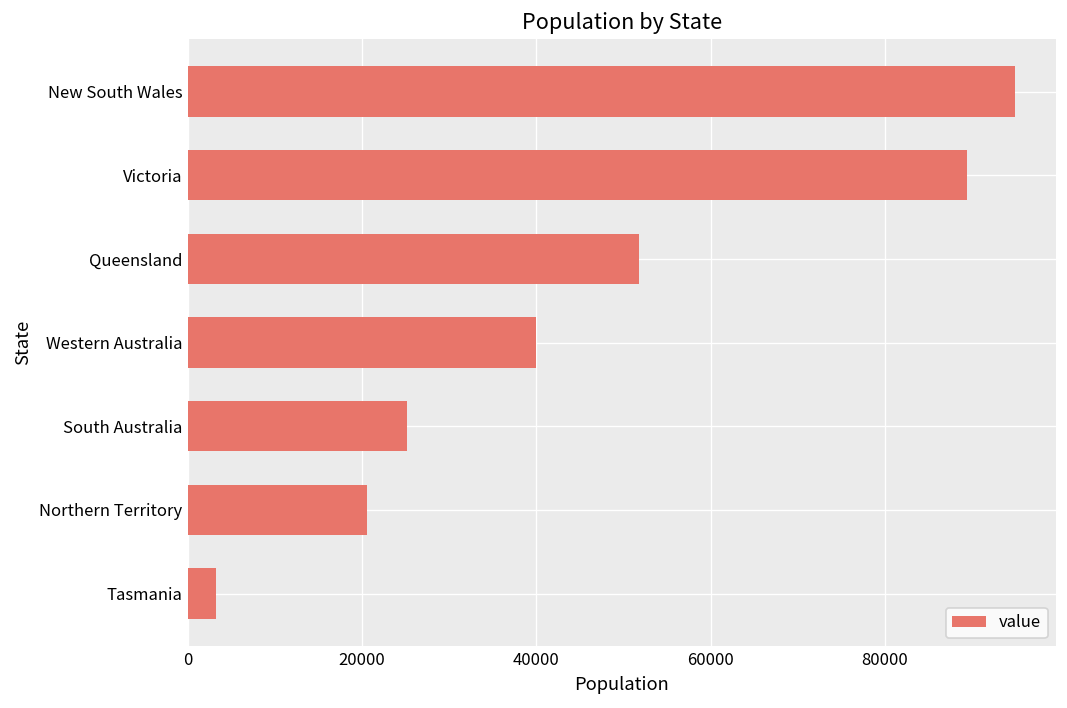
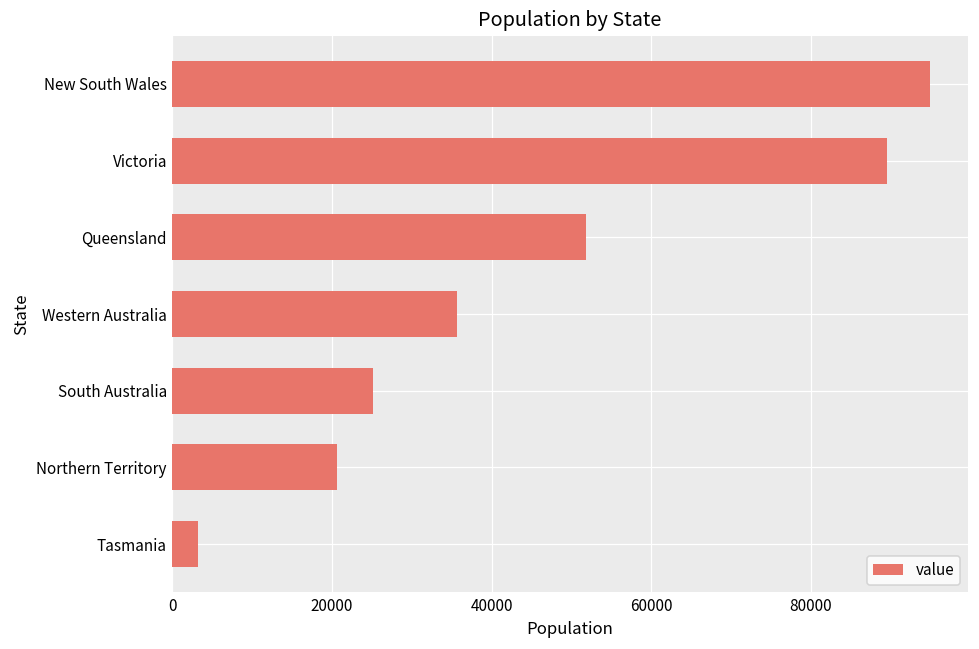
Western Australia: 40000 -> 36000
